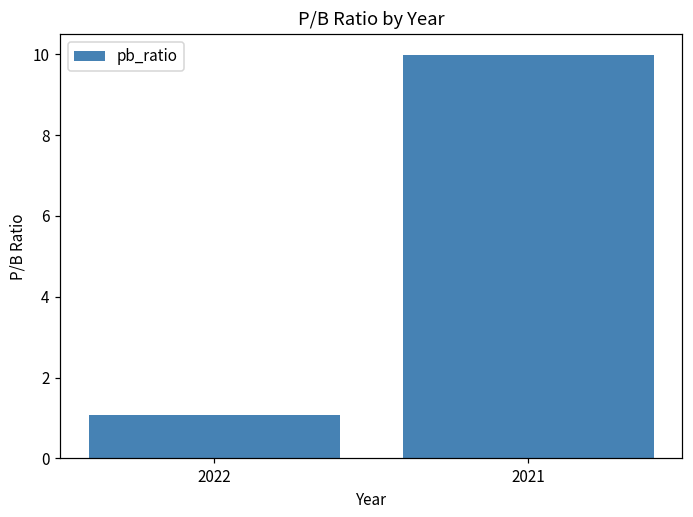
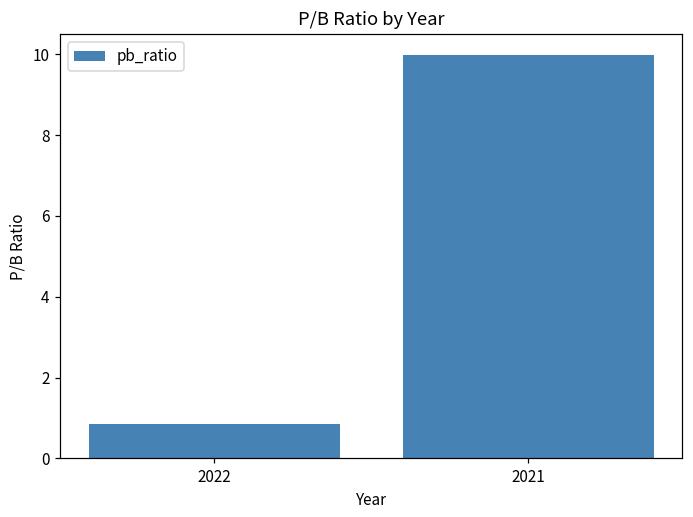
2022: 1.1 -> 0.8
